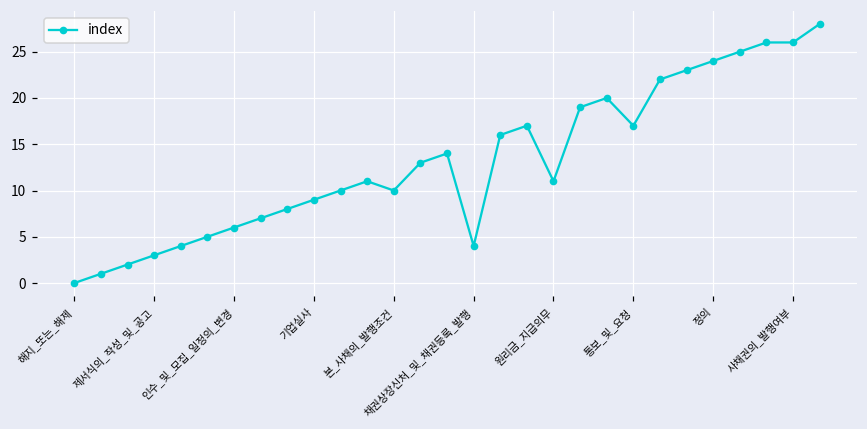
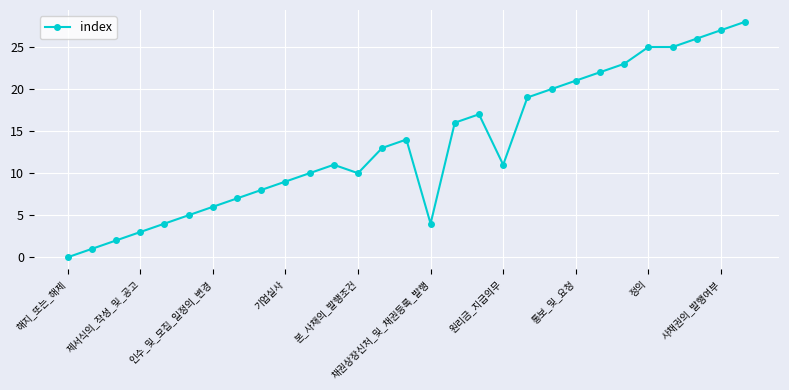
통보_및_요청: 17 -> 21
정의: 24 -> 25
사채권의_발행여부: 26 -> 27
